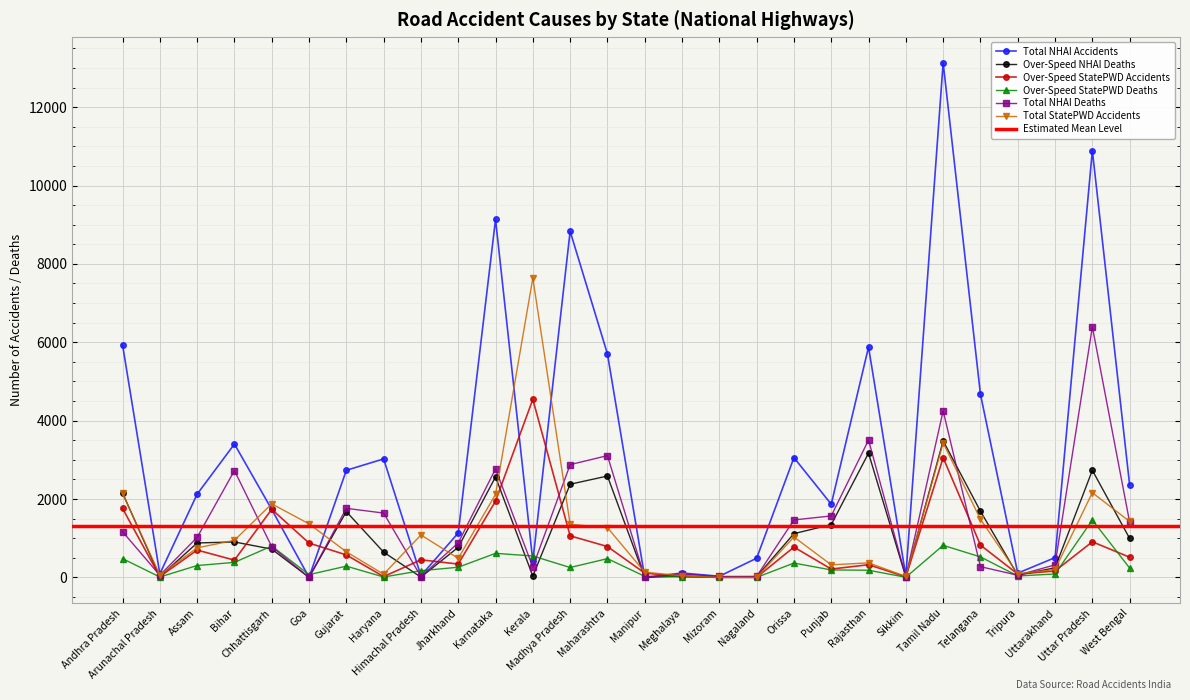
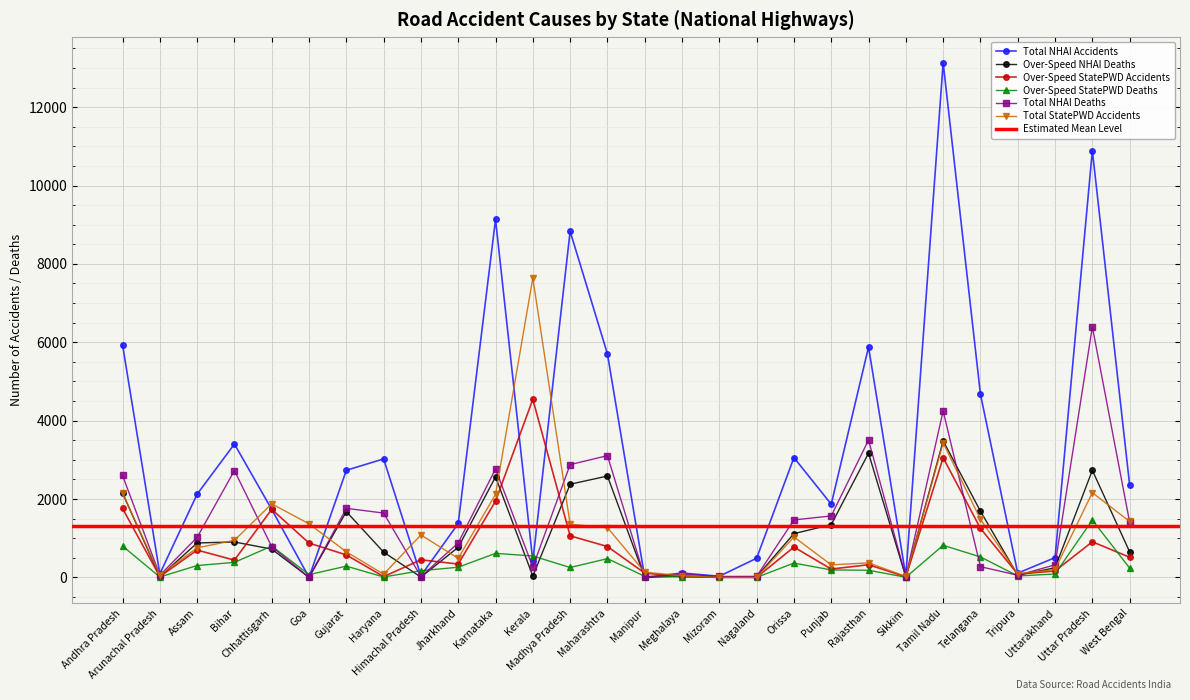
Over-Speed StatePWD Deaths, Andhra Pradesh: 500 -> 800
Total NHAI Deaths, Andhra Pradesh: 1200 -> 2600
Total NHAI Accidents, Jharkhand: 1100 -> 1400
Over-Speed StatePWD Accidents, Telangana: 800 -> 1300
Over-Speed NHAI Deaths, West Bengal: 1000 -> 700
